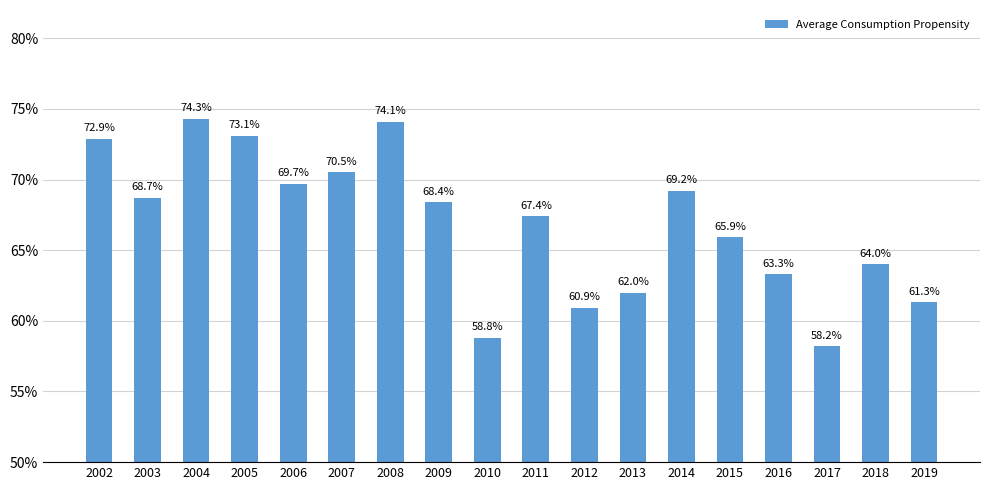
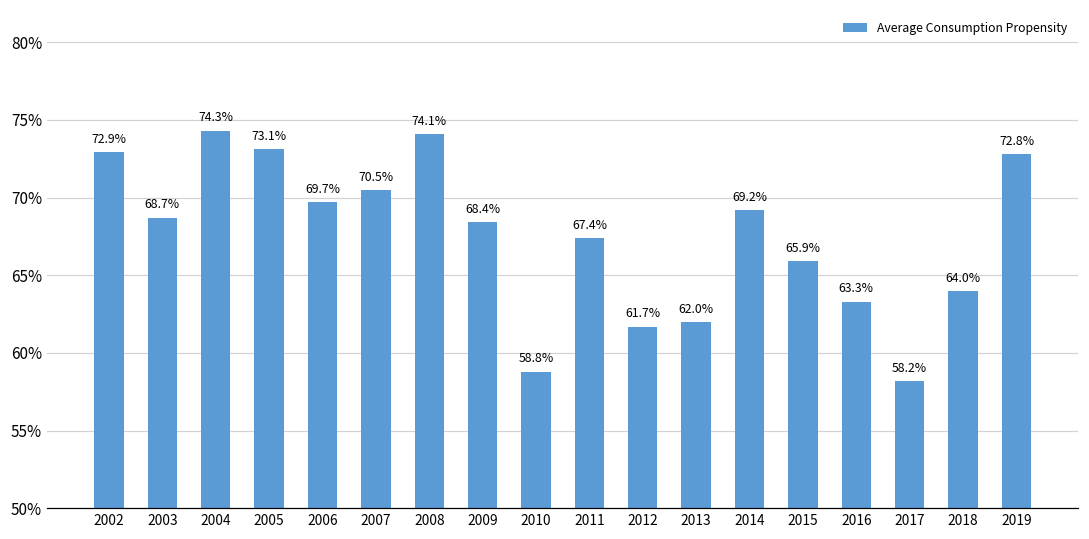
2012: 60.9% -> 61.7%
2019: 61.3% -> 72.8%
